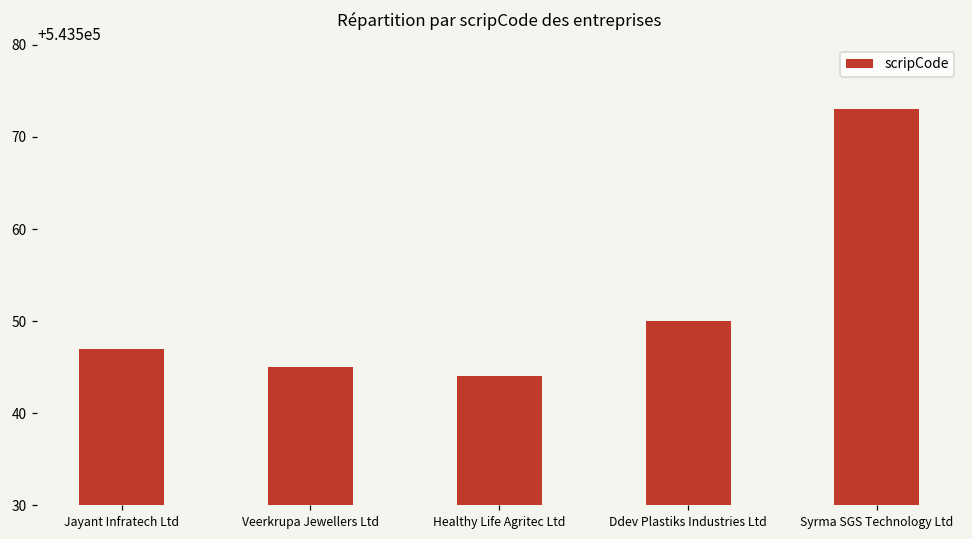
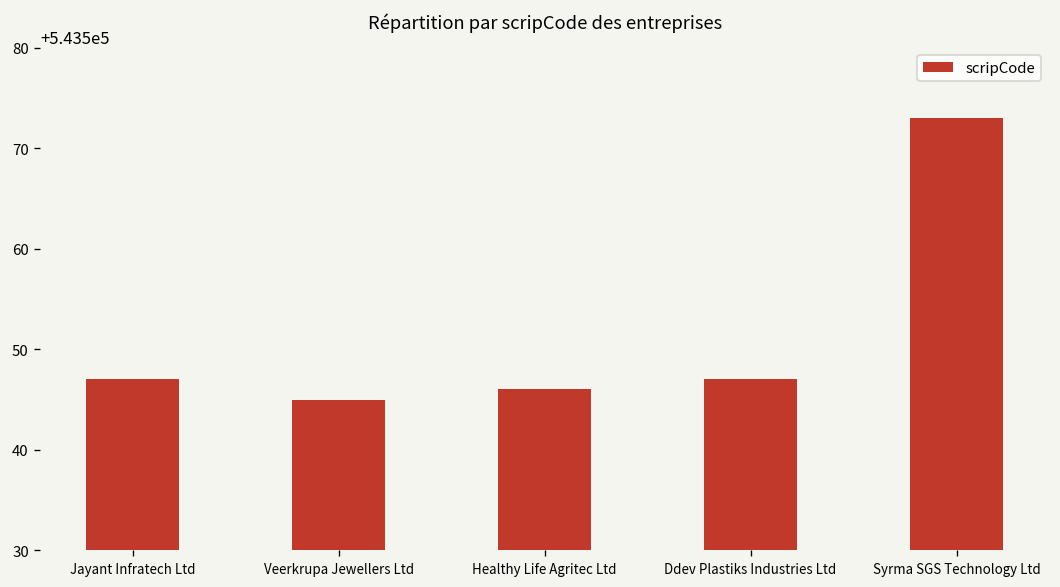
Healthy Life Agritec Ltd: 543544 -> 543546
Ddev Plastiks Industries Ltd: 543550 -> 543547
